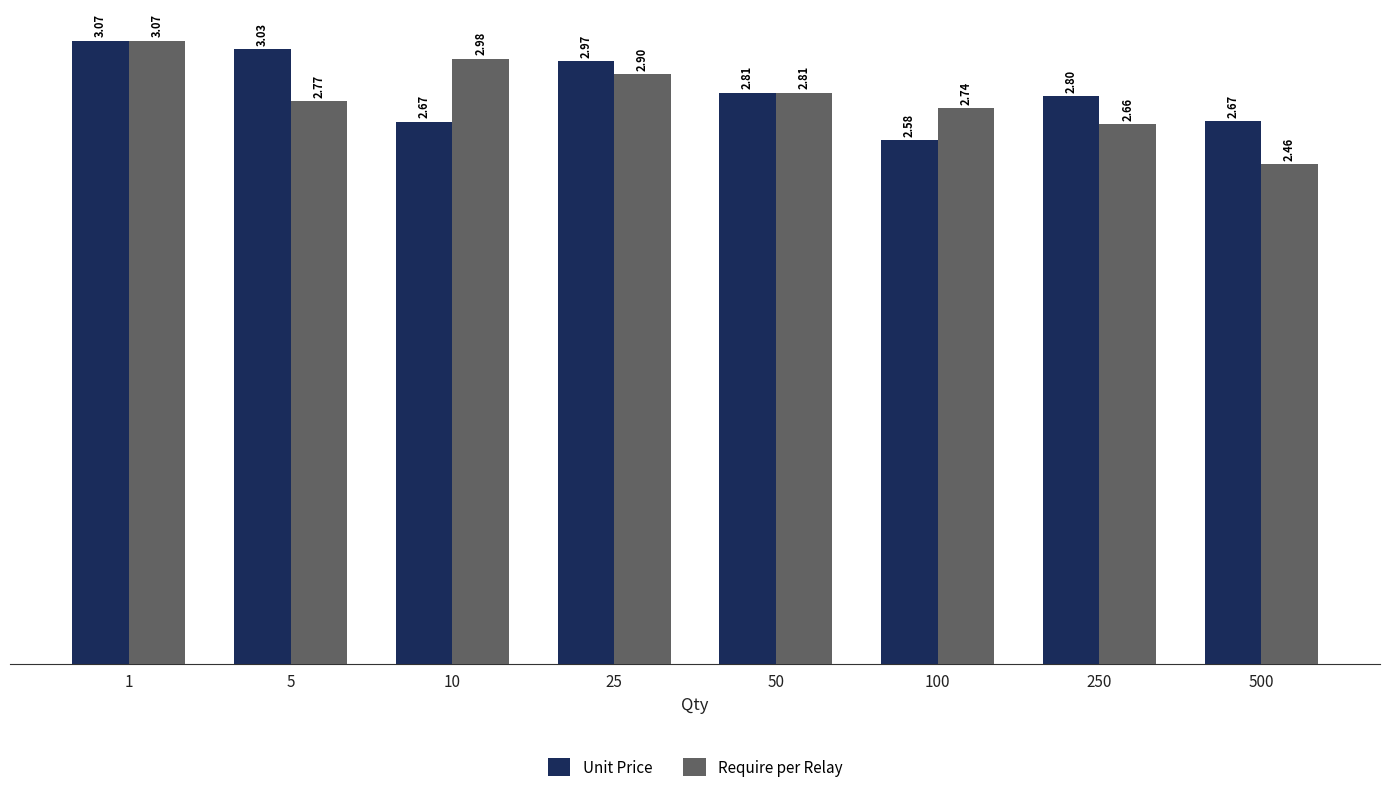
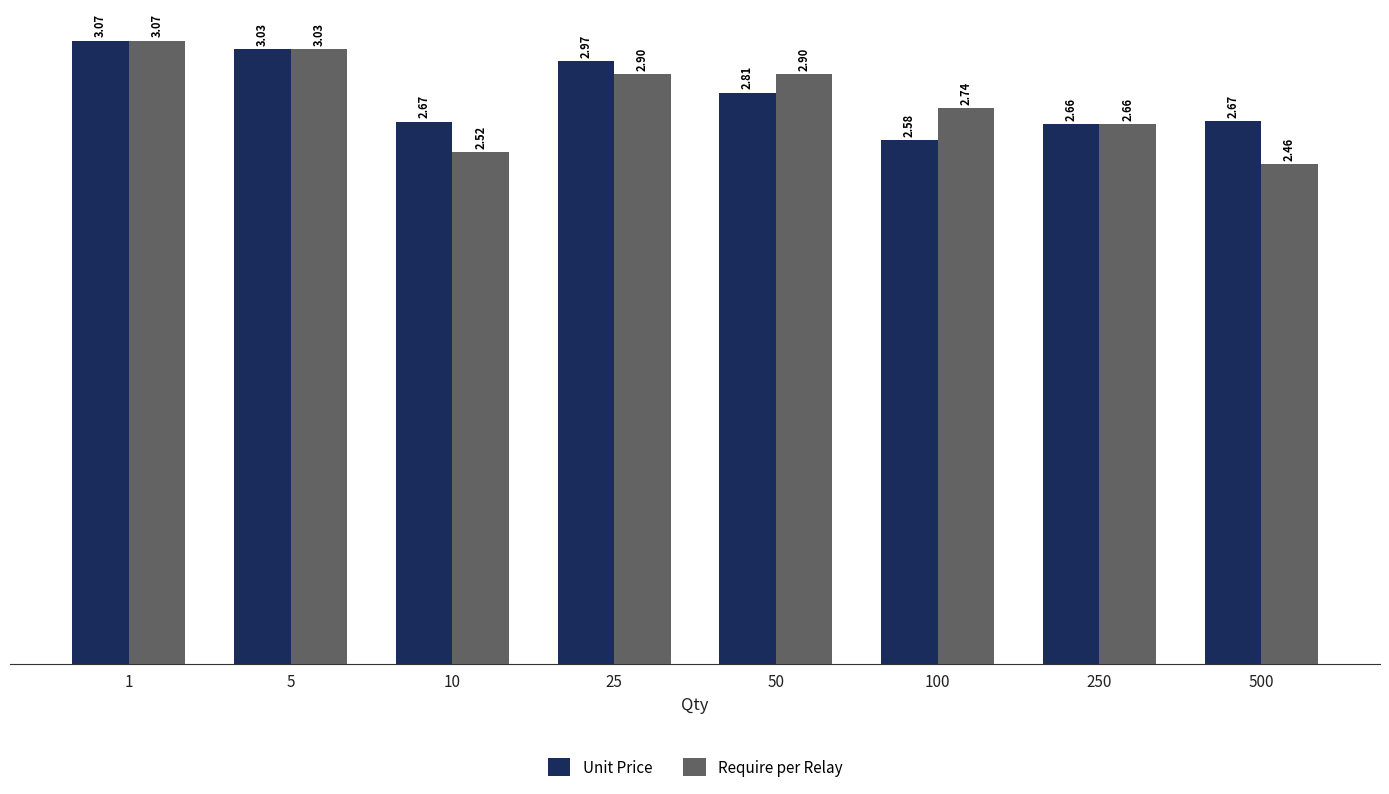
Require per Relay, 5: 2.77 -> 3.03
Require per Relay, 10: 2.98 -> 2.52
Require per Relay, 50: 2.81 -> 2.90
Unit Price, 250: 2.80 -> 2.66
